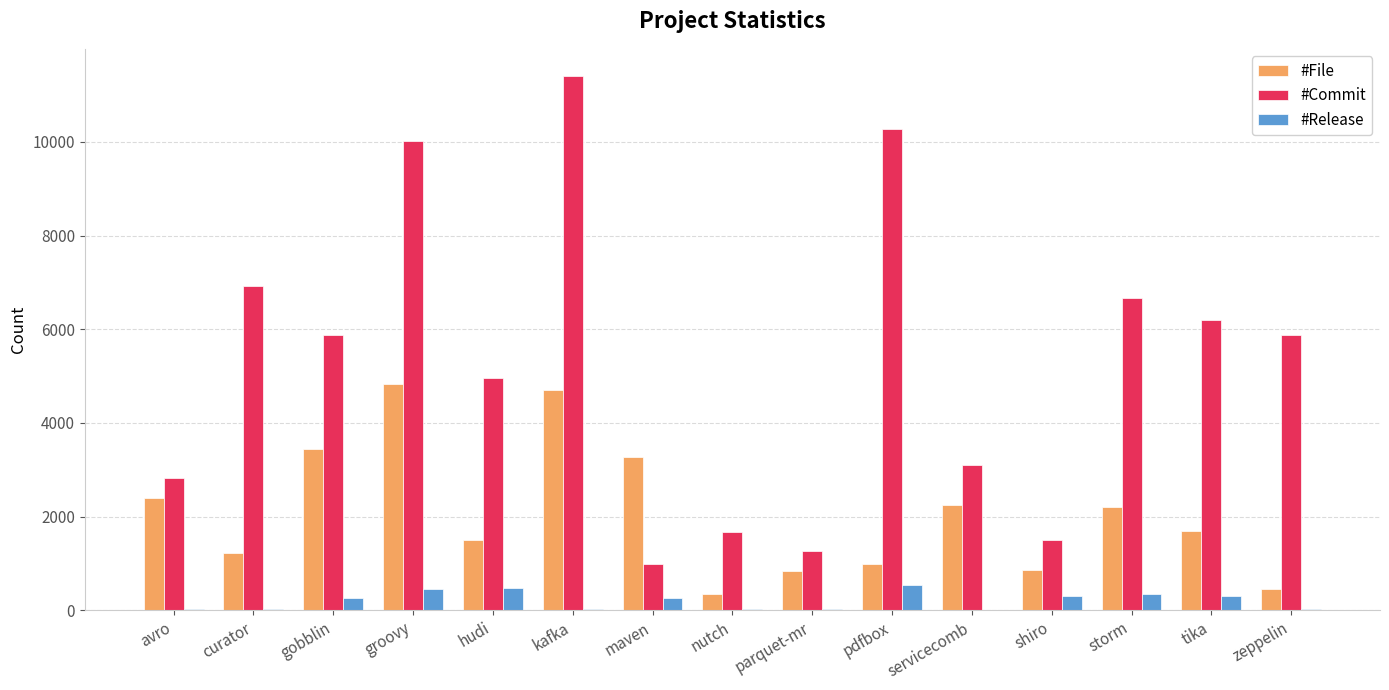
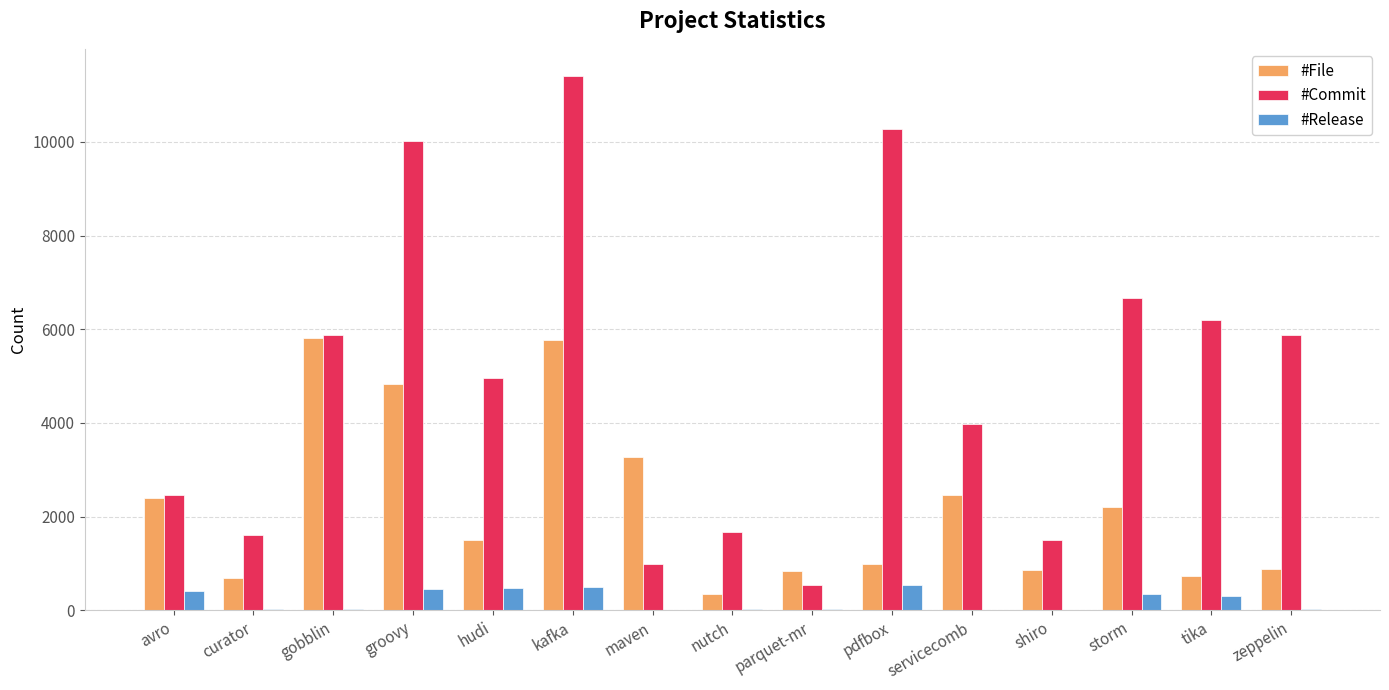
#Commit, avro: 2800 -> 2500
#Release, avro: 0 -> 400
#File, curator: 1200 -> 700
#Commit, curator: 6900 -> 1600
#File, gobblin: 3500 -> 5800
#Release, gobblin: 300 -> 0
#File, kafka: 4700 -> 5800
#Release, kafka: 0 -> 500
#Release, maven: 300 -> 0
#Commit, parquet-mr: 1300 -> 500
#File, servicecomb: 2200 -> 2500
#Commit, servicecomb: 3100 -> 4000
#Release, shiro: 300 -> 0
#File, tika: 1700 -> 700
#File, zeppelin: 500 -> 900
